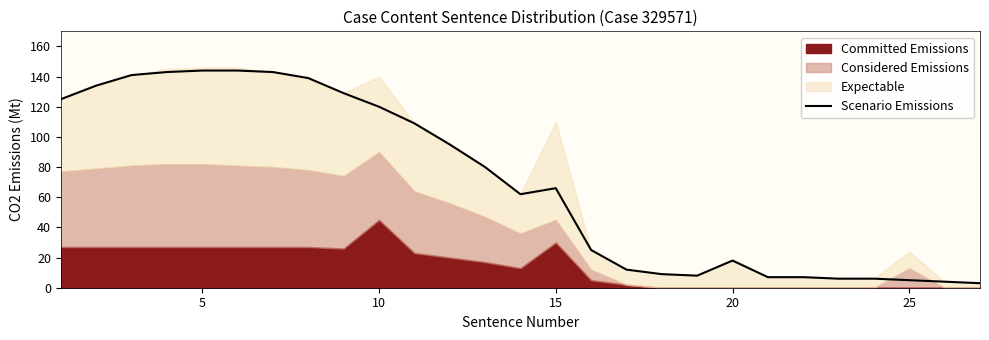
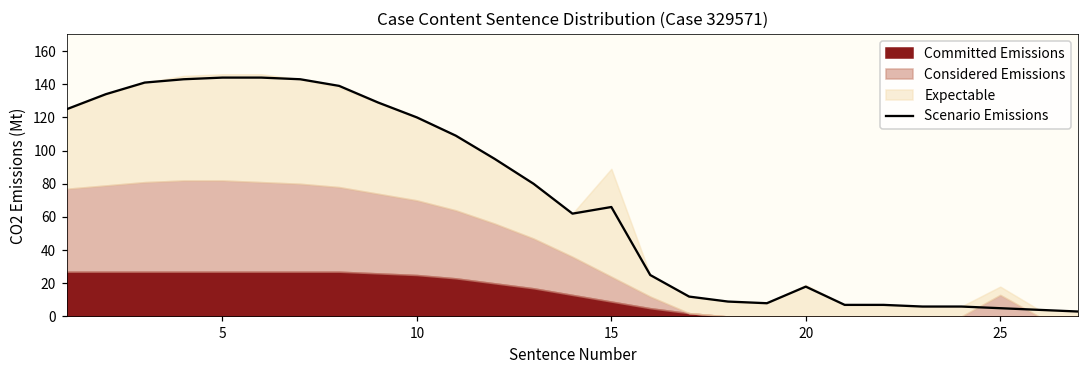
Committed Emissions, 10: 45 -> 25
Committed Emissions, 15: 30 -> 9
Expectable, 25: 11 -> 5
